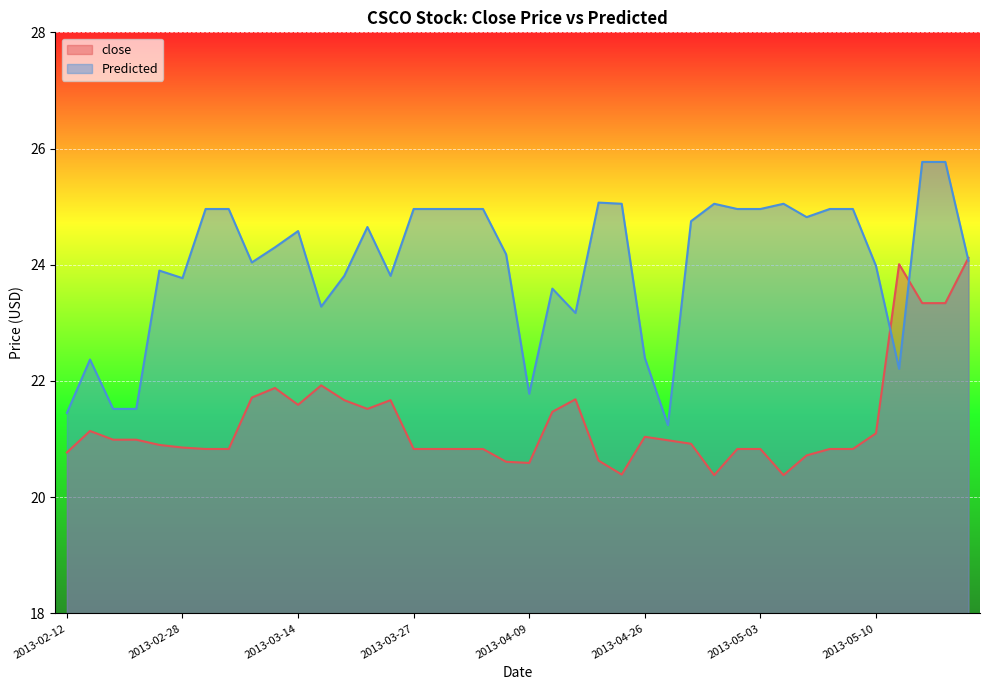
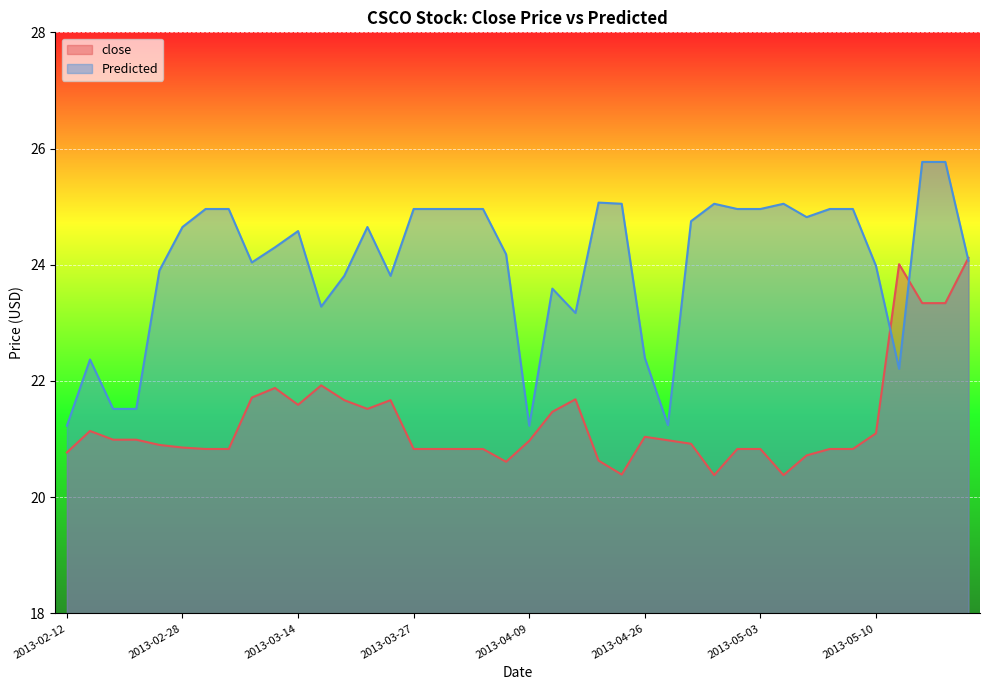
Predicted, 2013-02-12: 21.5 -> 21.2
Predicted, 2013-02-28: 23.8 -> 24.7
close, 2013-04-09: 20.6 -> 21.0
Predicted, 2013-04-09: 21.8 -> 21.2
